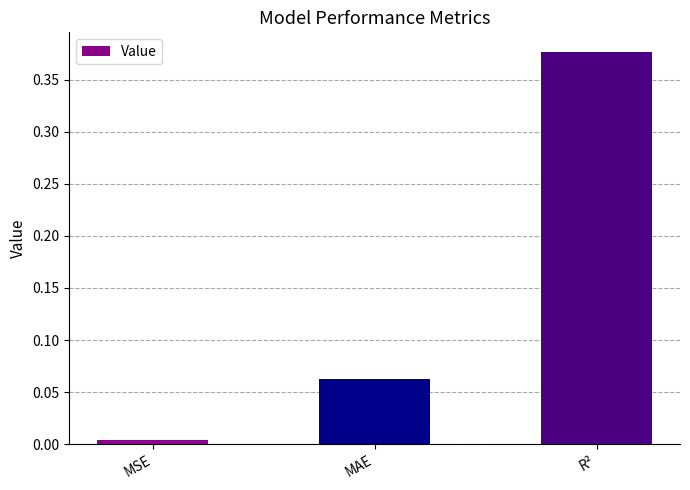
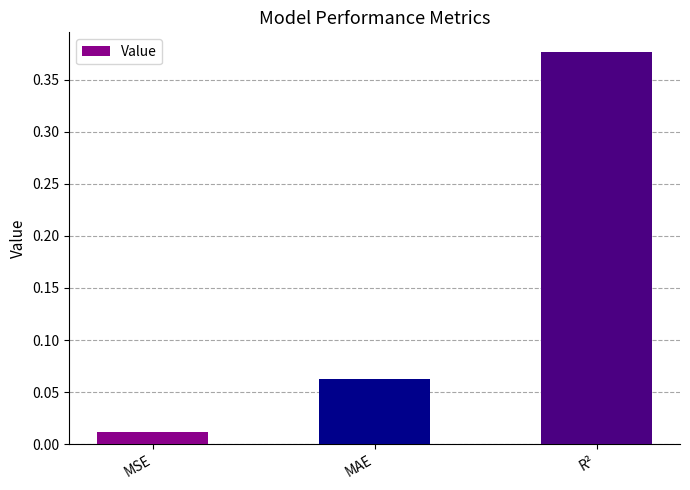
MSE: 0.004 -> 0.012
